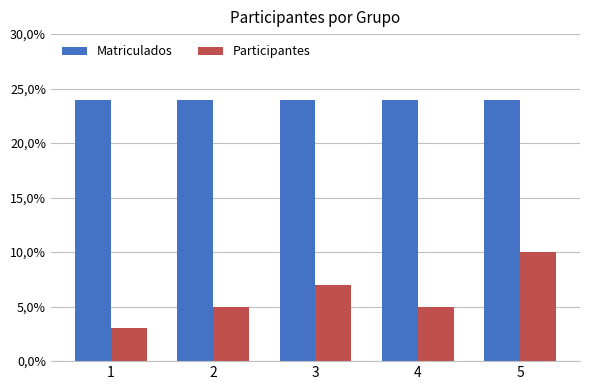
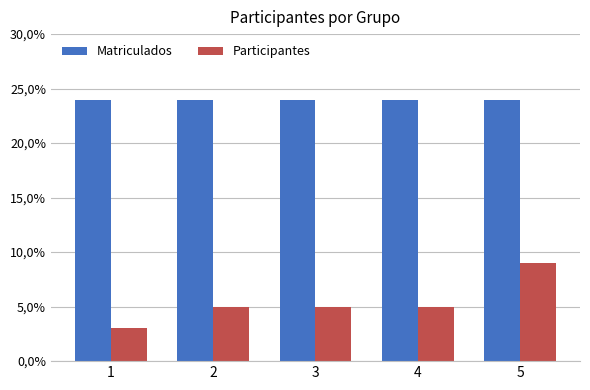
Participantes, 3: 70% -> 50%
Participantes, 5: 100% -> 90%
